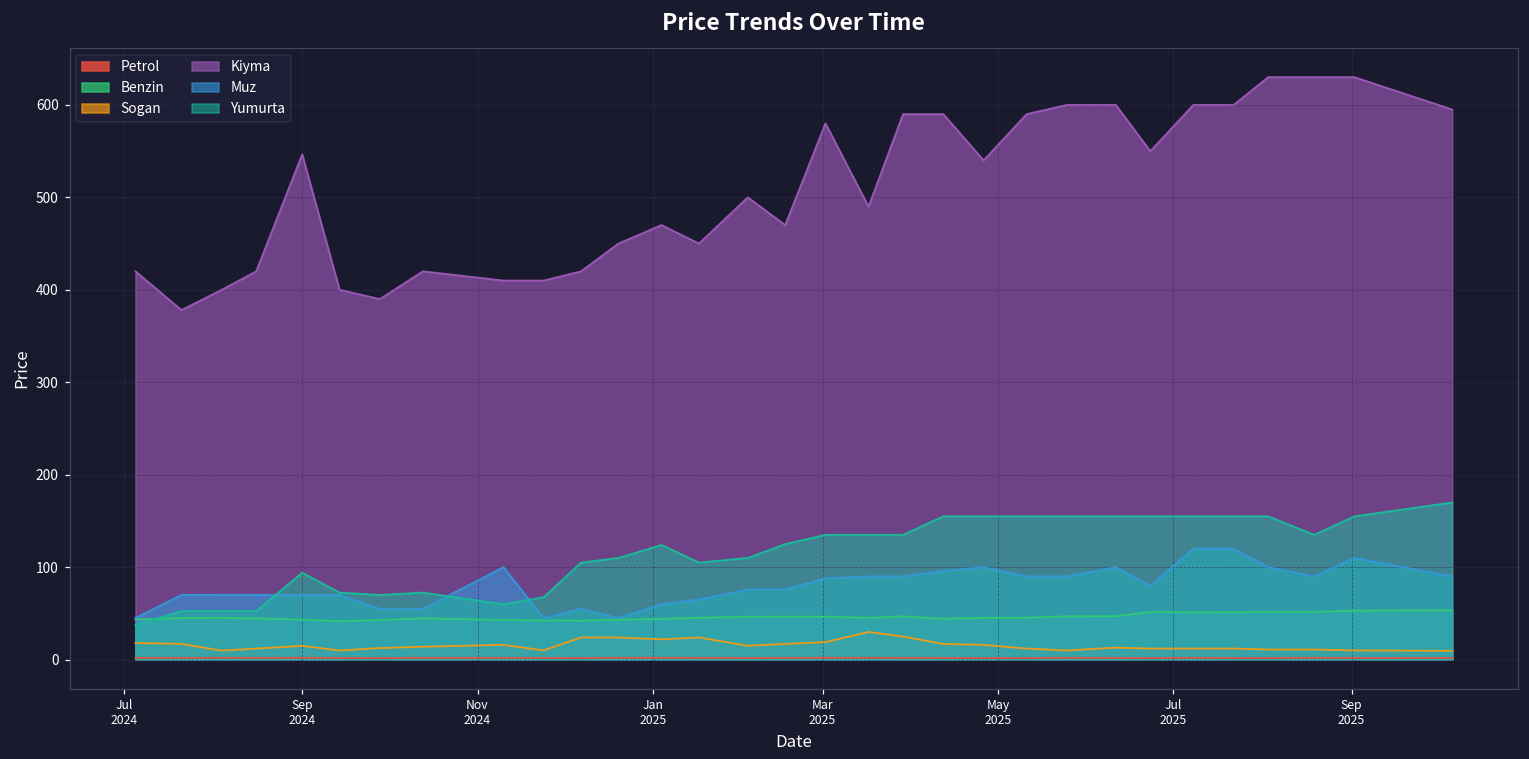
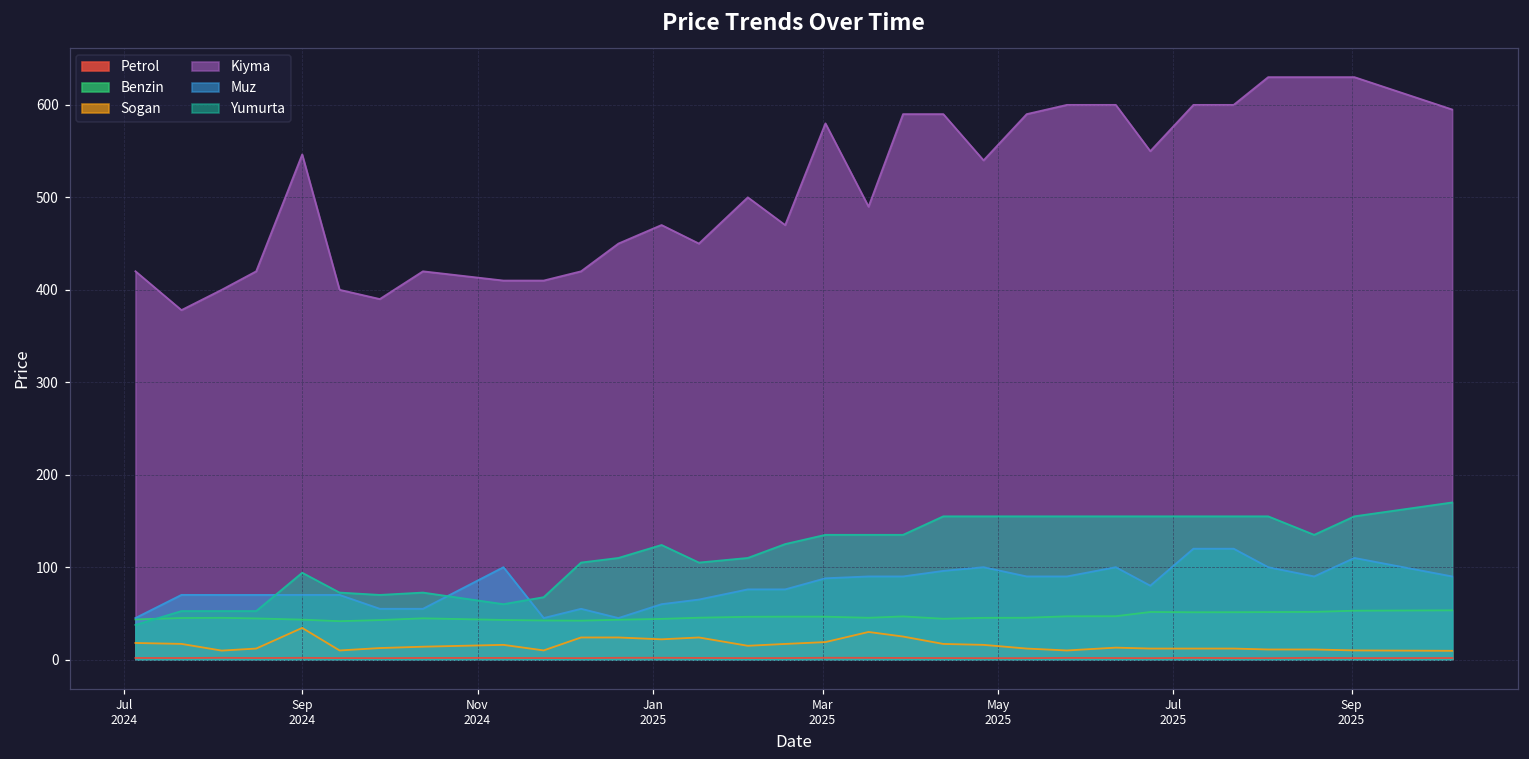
Sogan, Sep 2024: 10 -> 30
